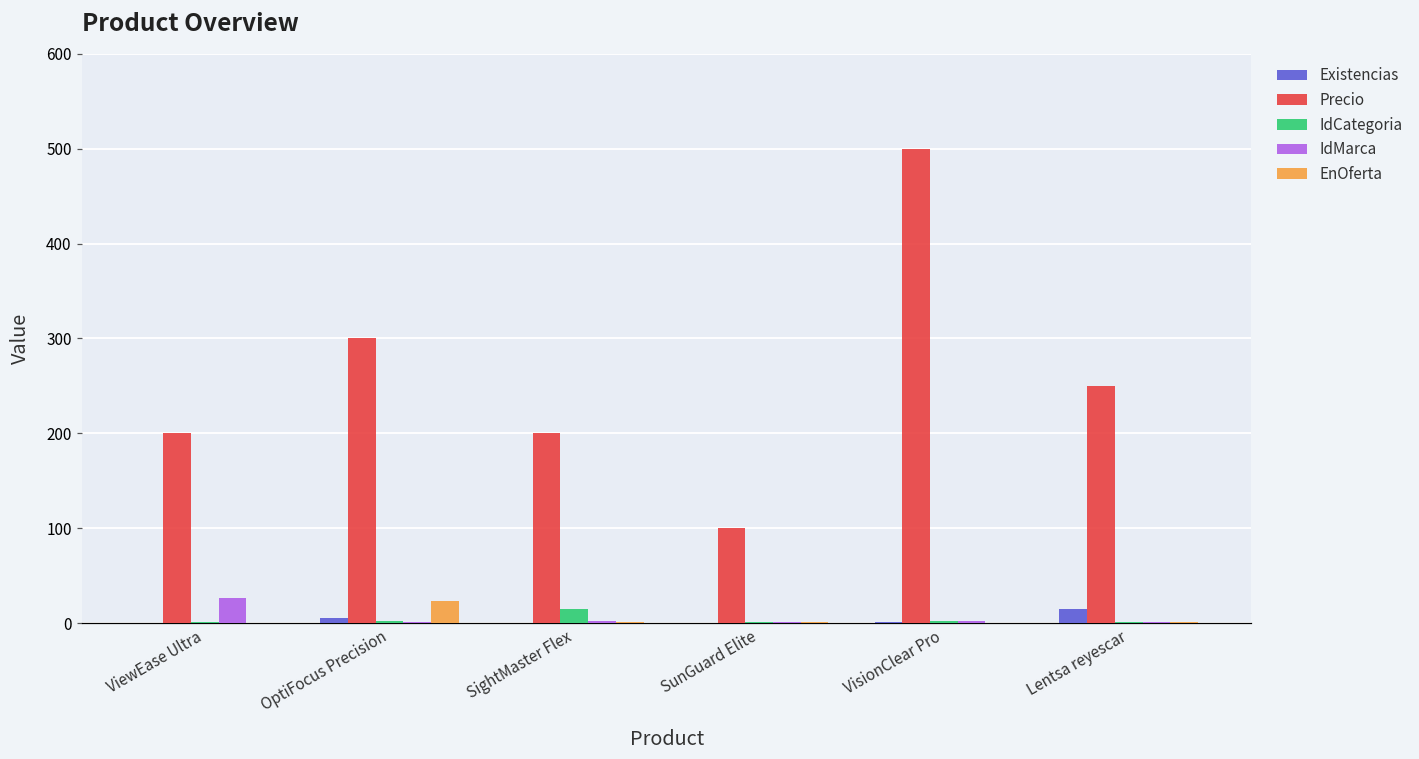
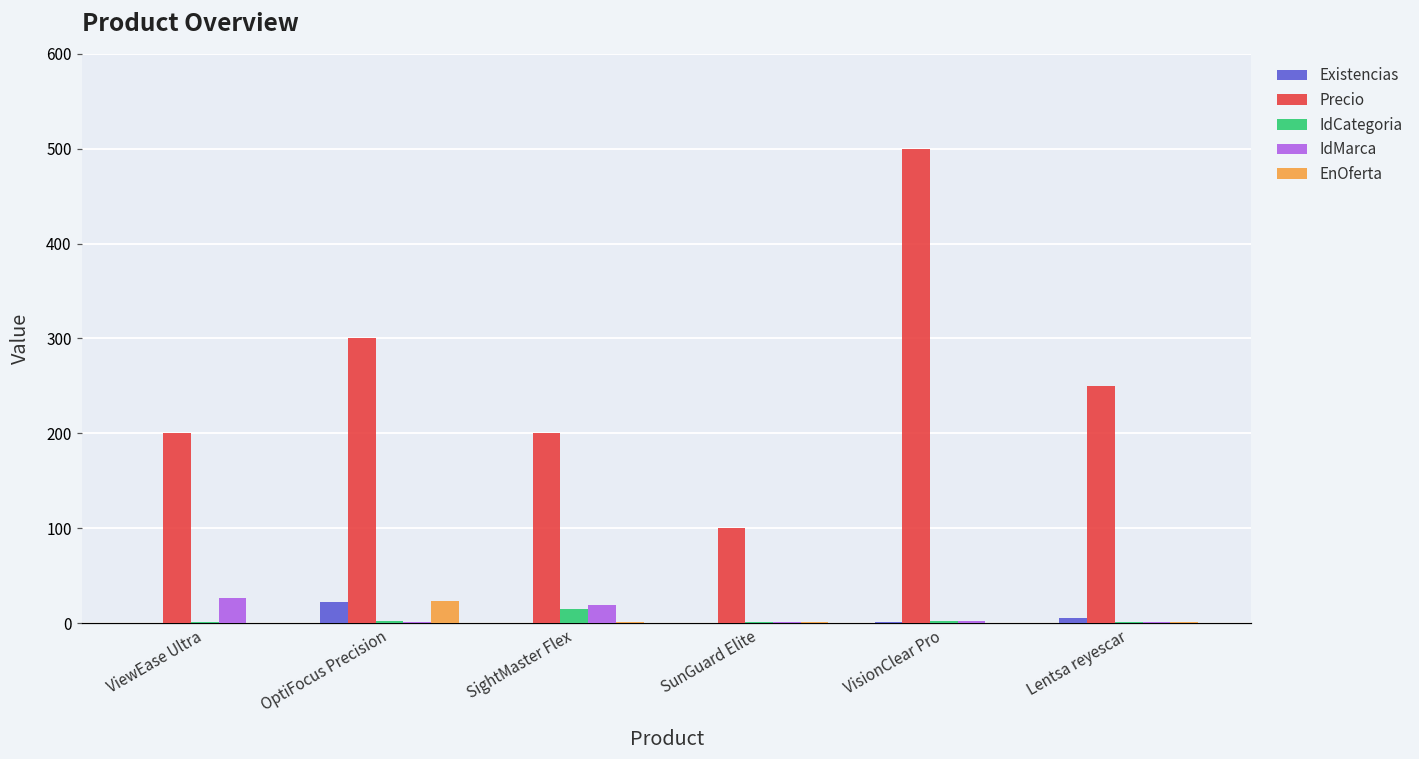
Existencias, OptiFocus Precision: 10 -> 20
IdMarca, SightMaster Flex: 0 -> 20
Existencias, Lentsa reyescar: 20 -> 10
